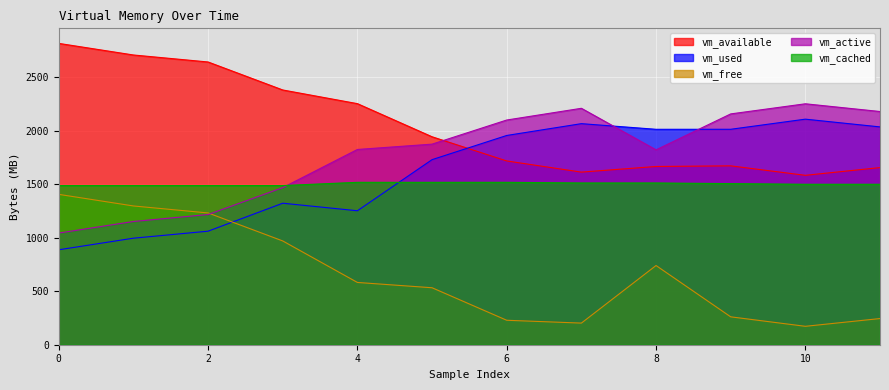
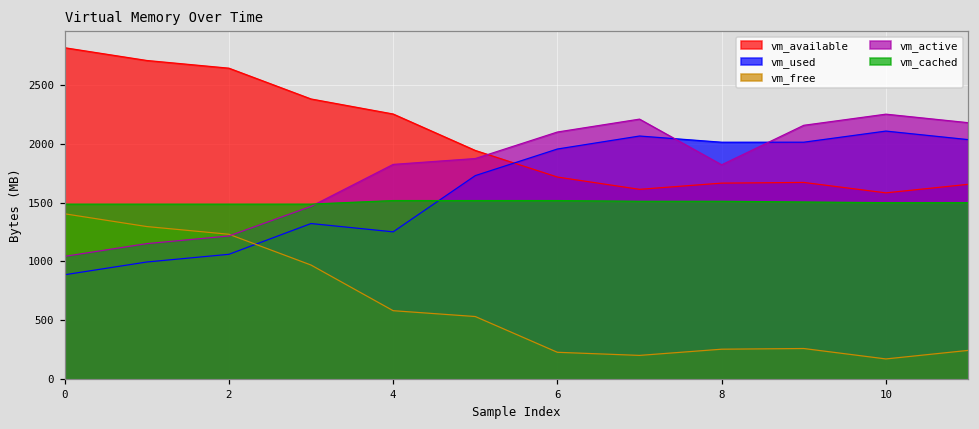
vm_free, 8: 740 -> 250
